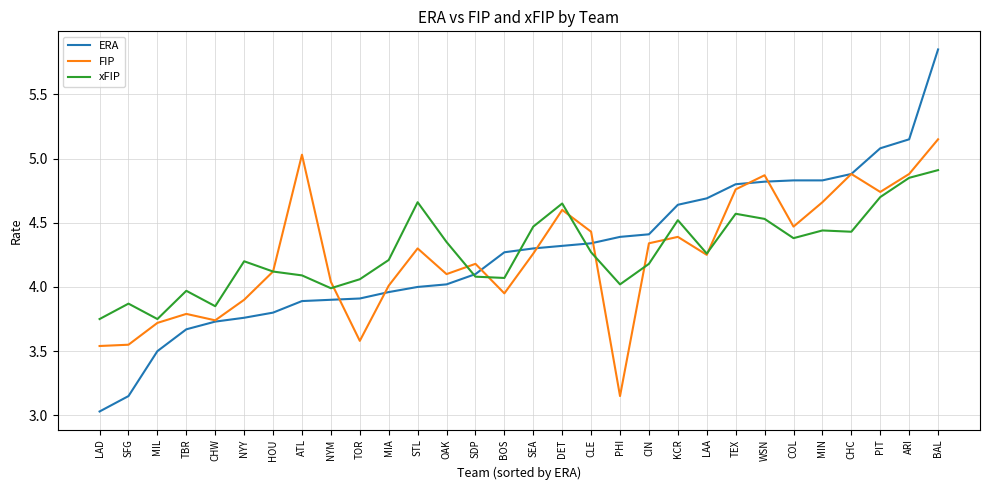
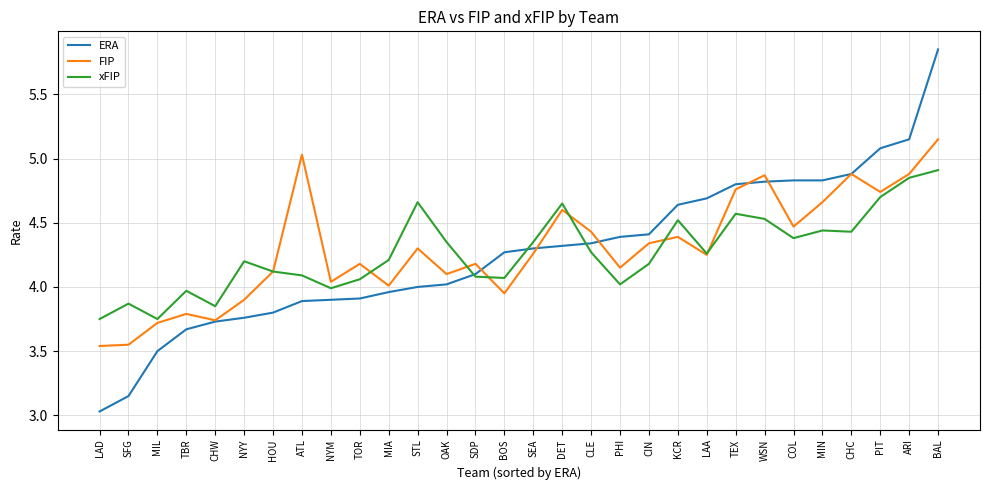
FIP, TOR: 3.58 -> 4.18
xFIP, SEA: 4.47 -> 4.35
FIP, PHI: 3.15 -> 4.15
